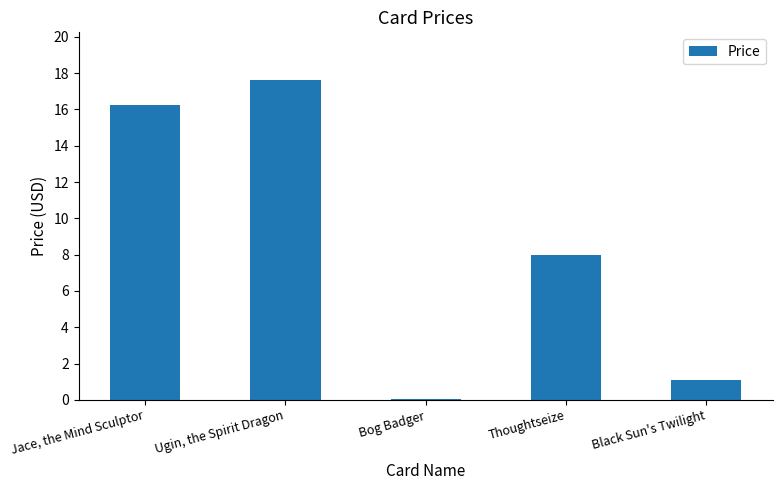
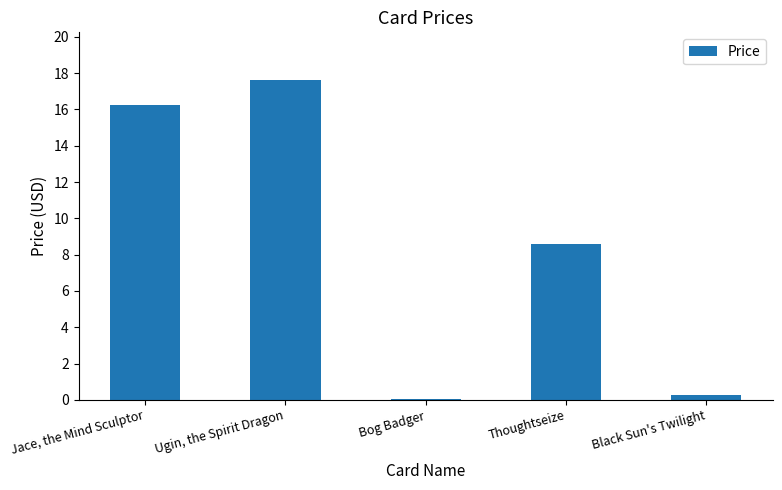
Thoughtseize: 8.0 -> 8.6
Black Sun's Twilight: 1.1 -> 0.3
